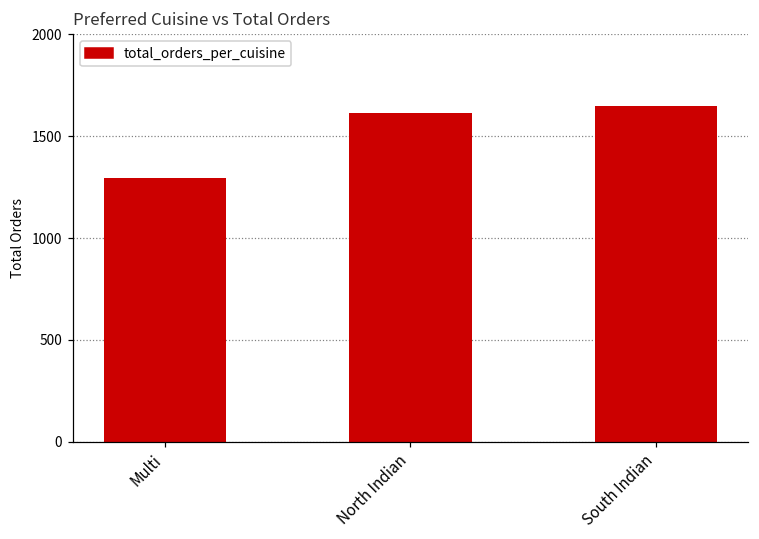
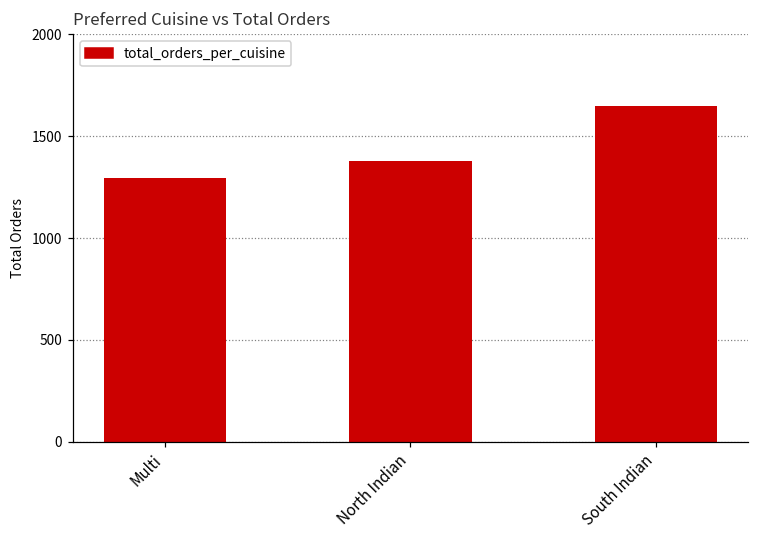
North Indian: 1610 -> 1380
